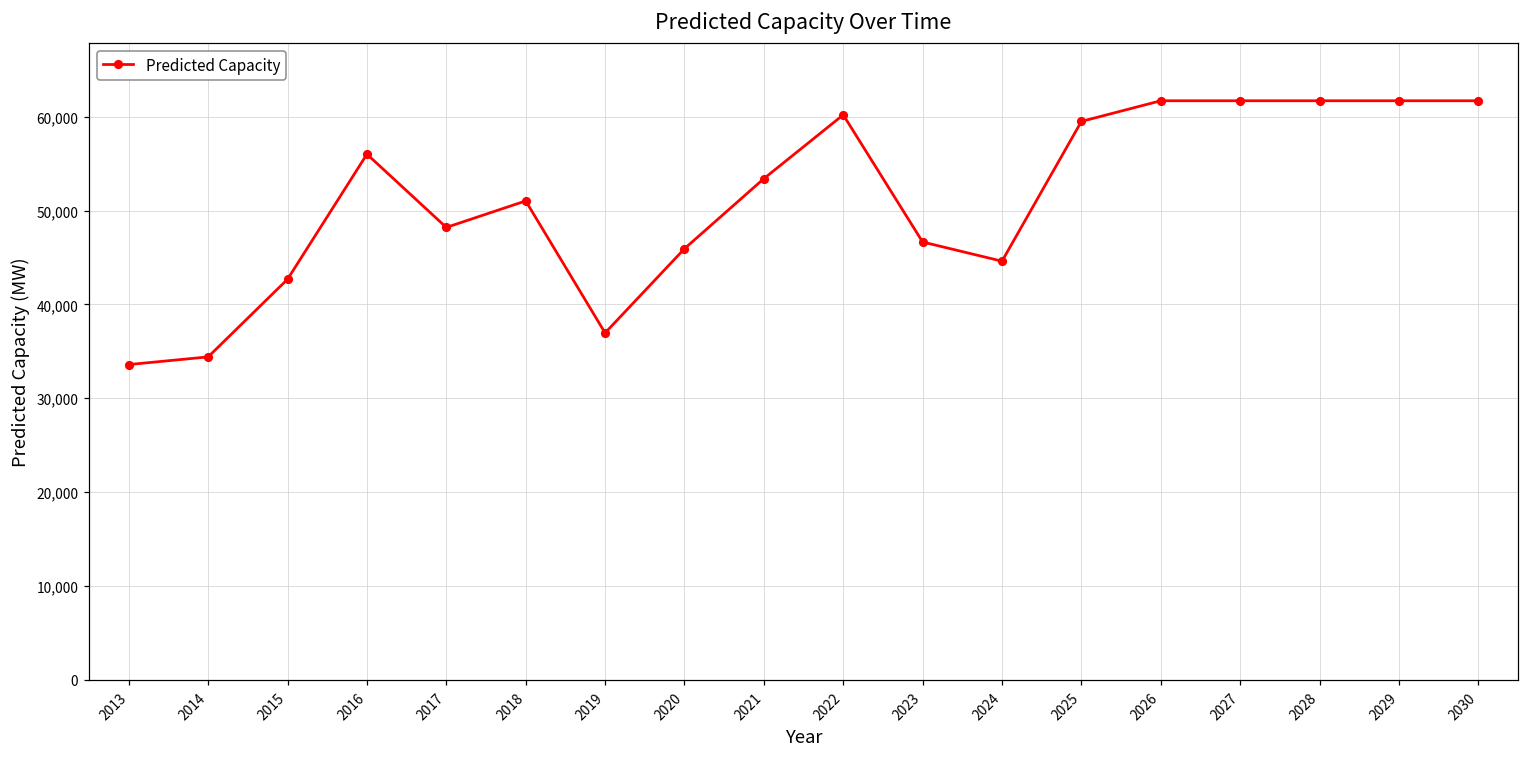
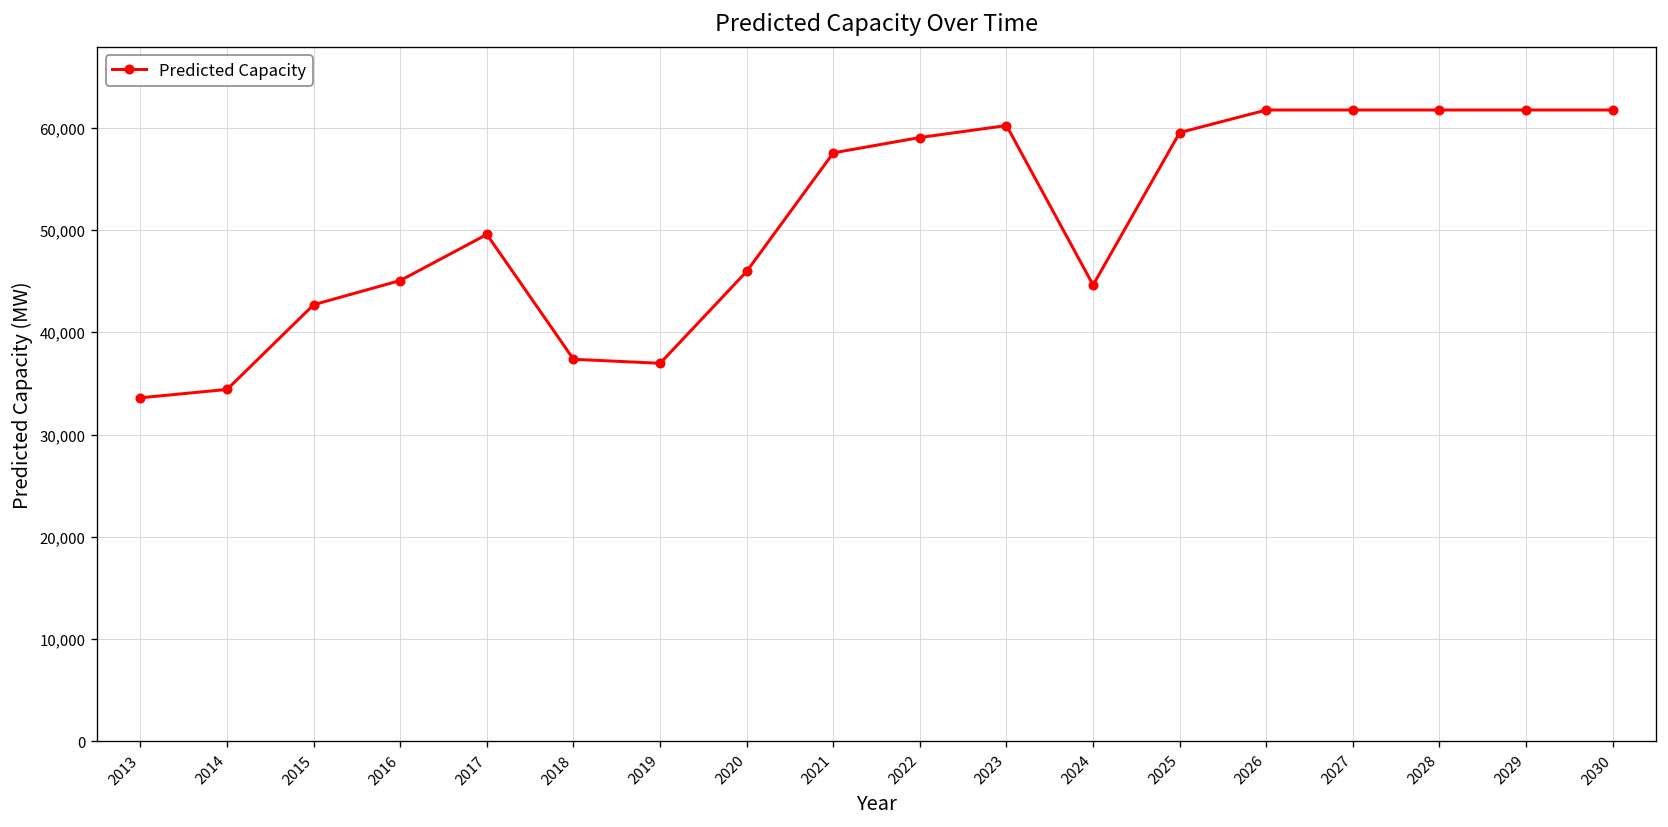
2016: 56,000 -> 45,000
2017: 48,000 -> 50,000
2018: 51,000 -> 37,000
2021: 53,000 -> 58,000
2022: 60,000 -> 59,000
2023: 47,000 -> 60,000
